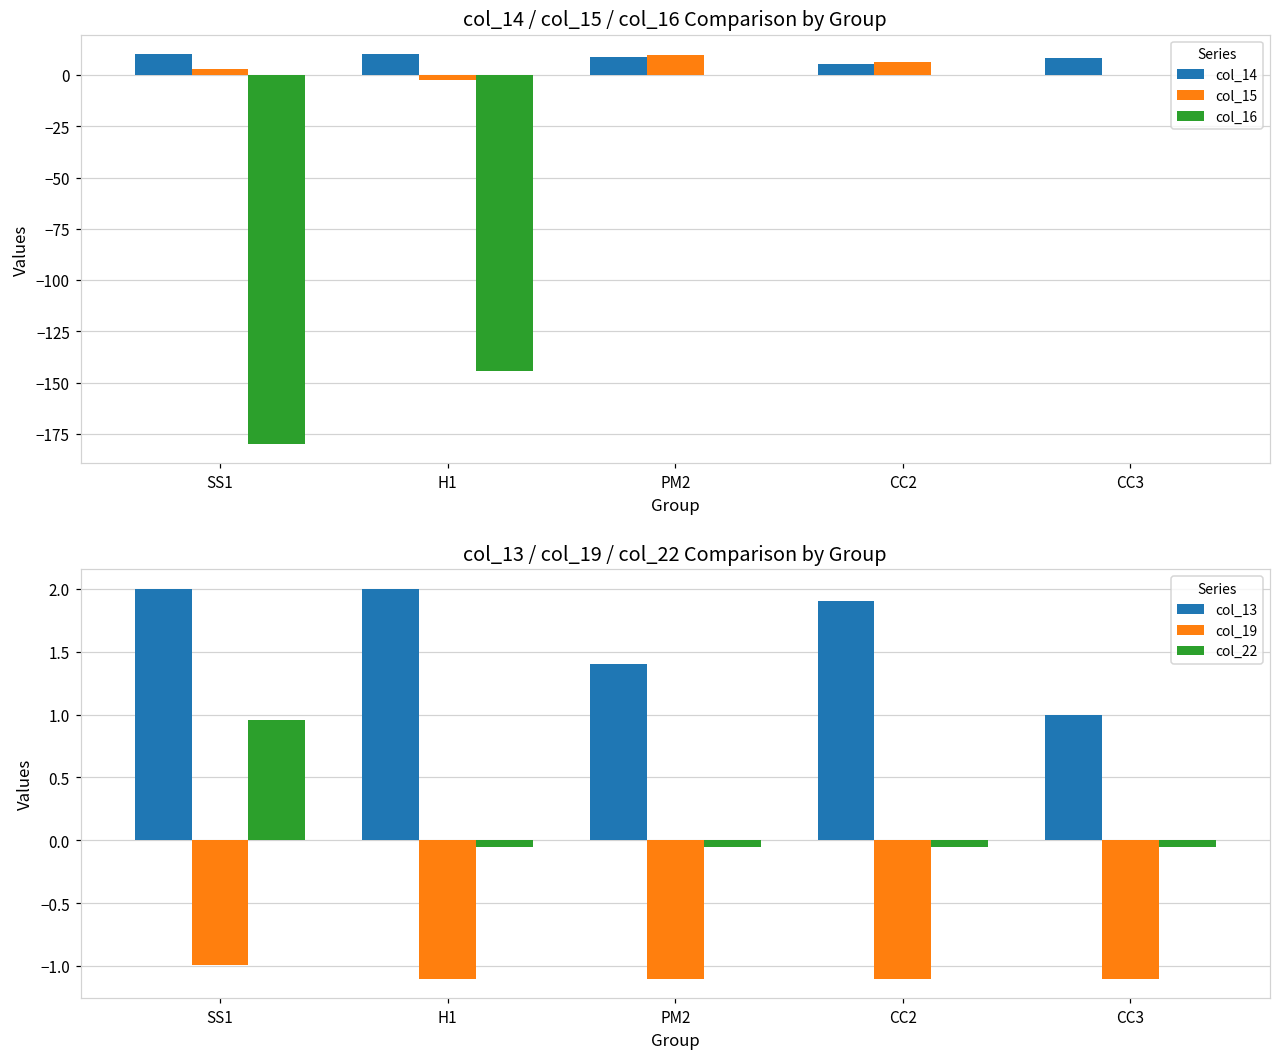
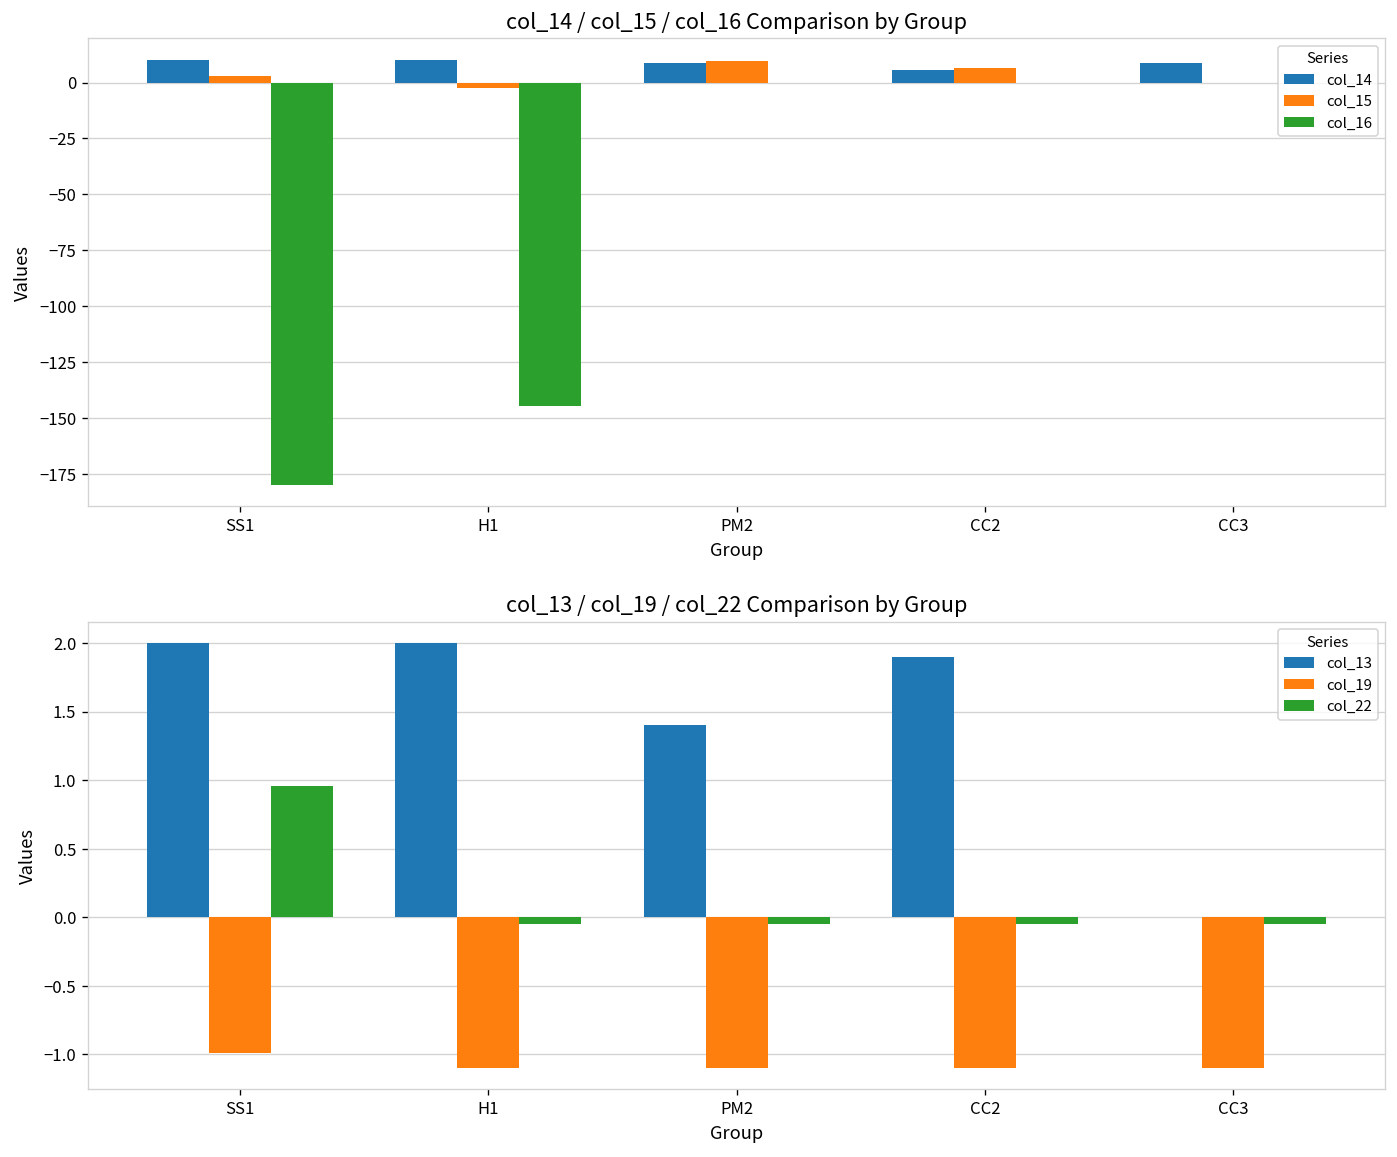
col_13 / col_19 / col_22 Comparison by Group, col_13, CC3: 1 -> 0
